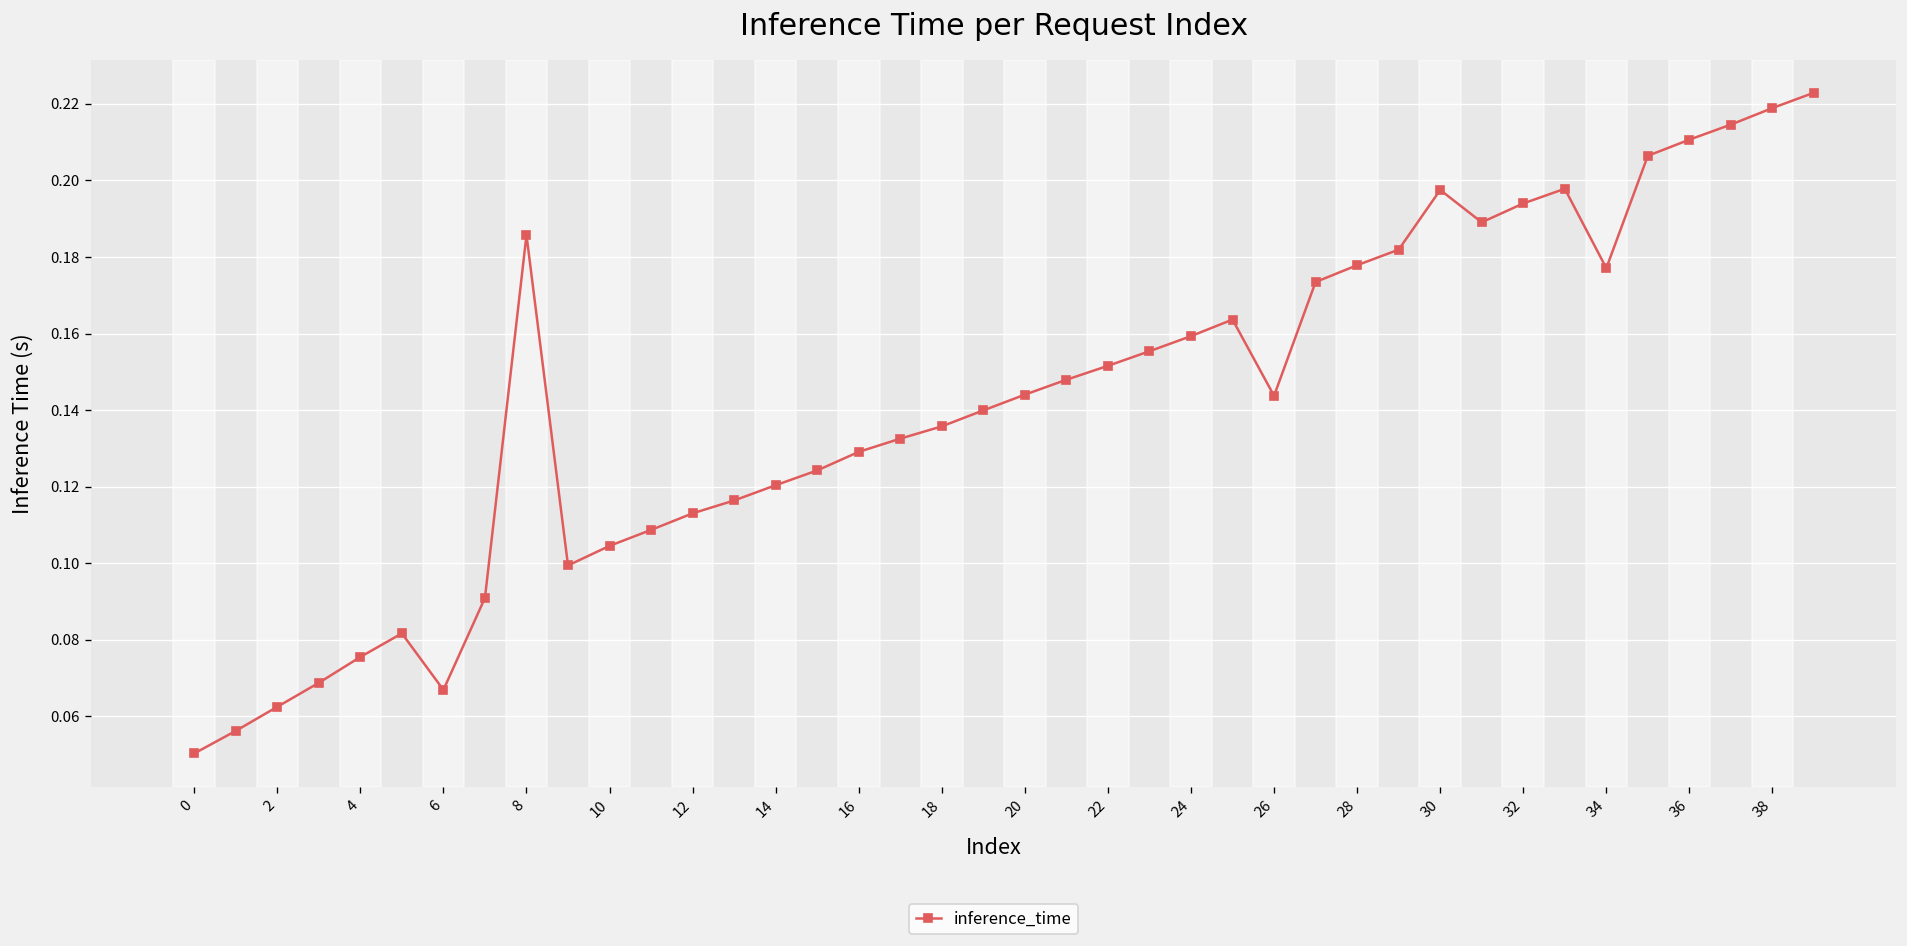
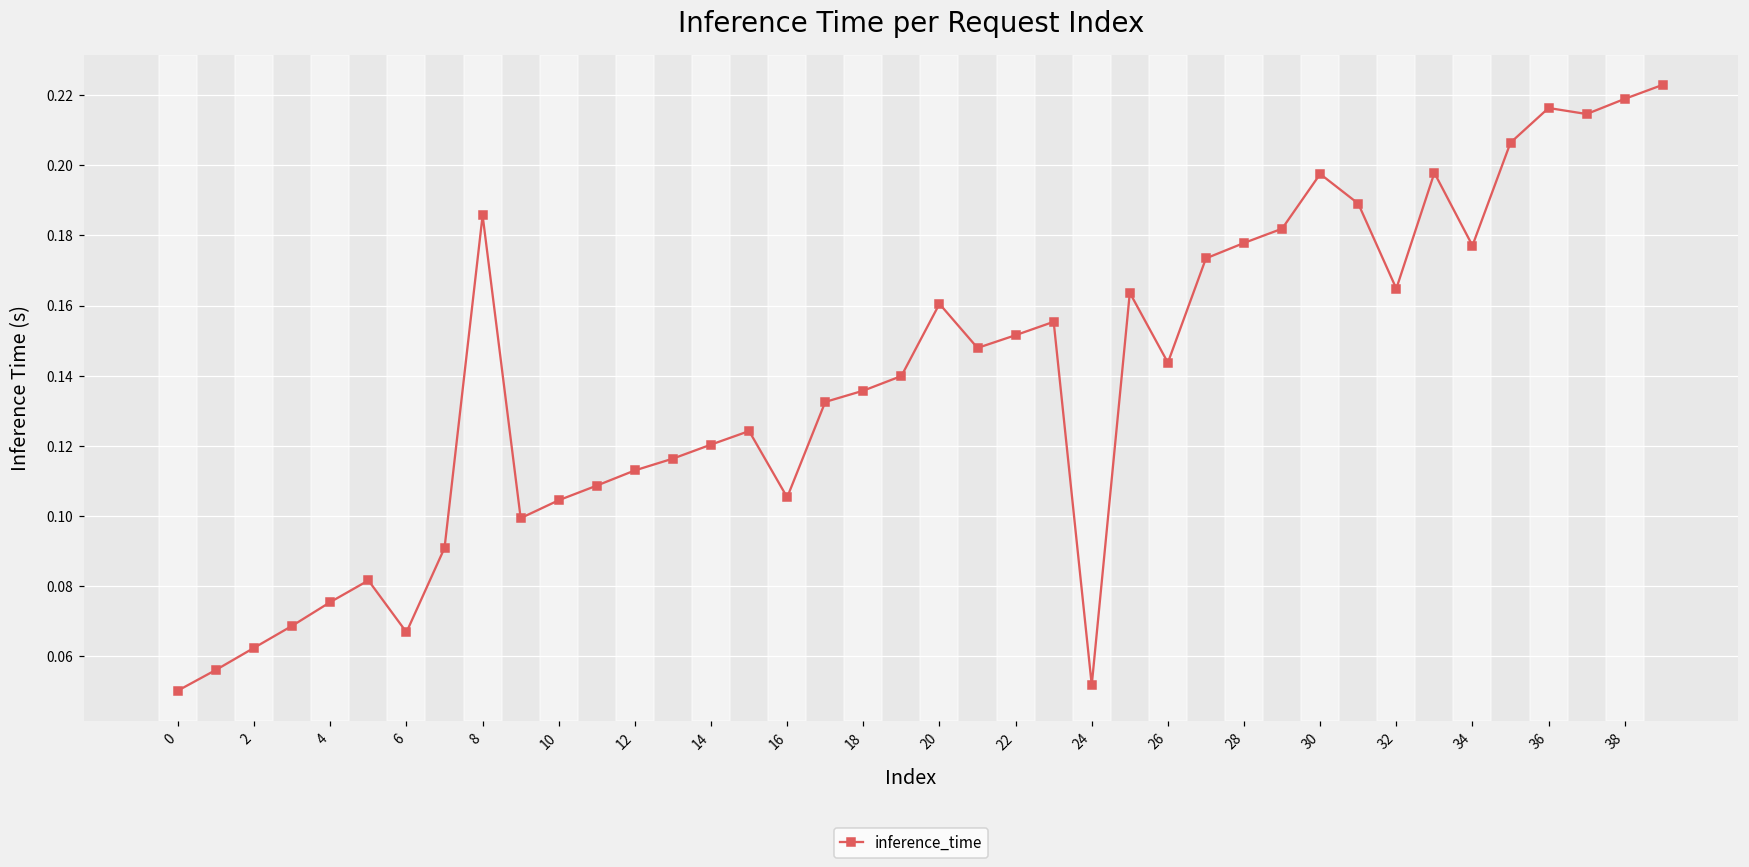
16: 0.129 -> 0.105
20: 0.144 -> 0.160
24: 0.159 -> 0.052
32: 0.194 -> 0.165
36: 0.211 -> 0.216
